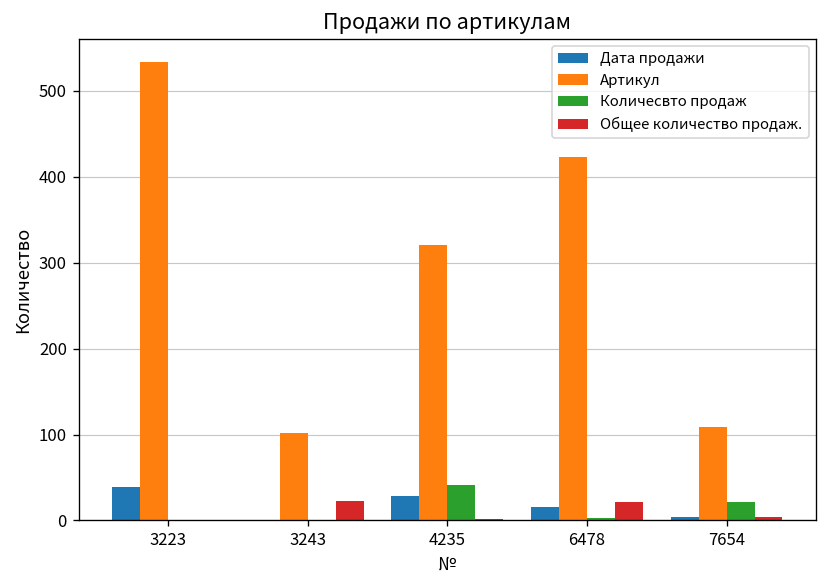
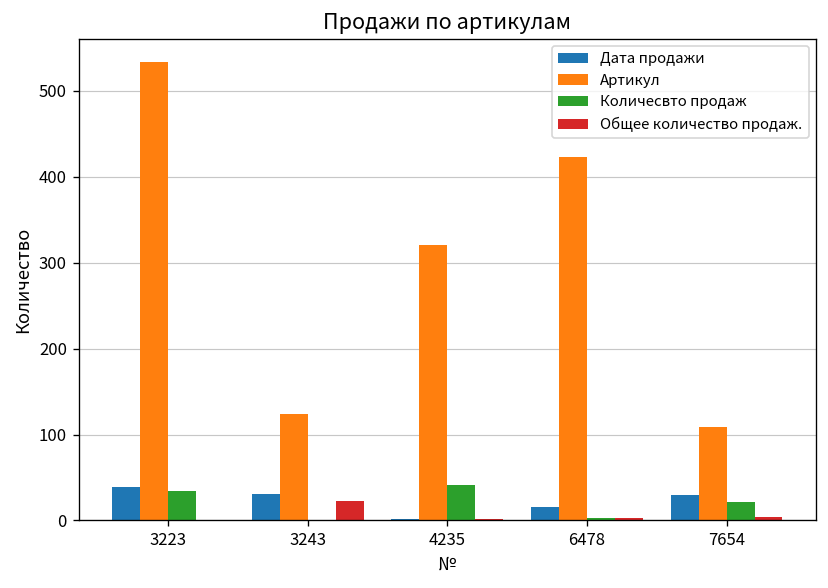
Количесвто продаж, 3223: 0 -> 30
Дата продажи, 3243: 0 -> 30
Артикул, 3243: 100 -> 120
Дата продажи, 4235: 30 -> 0
Общее количество продаж., 6478: 20 -> 0
Дата продажи, 7654: 0 -> 30
